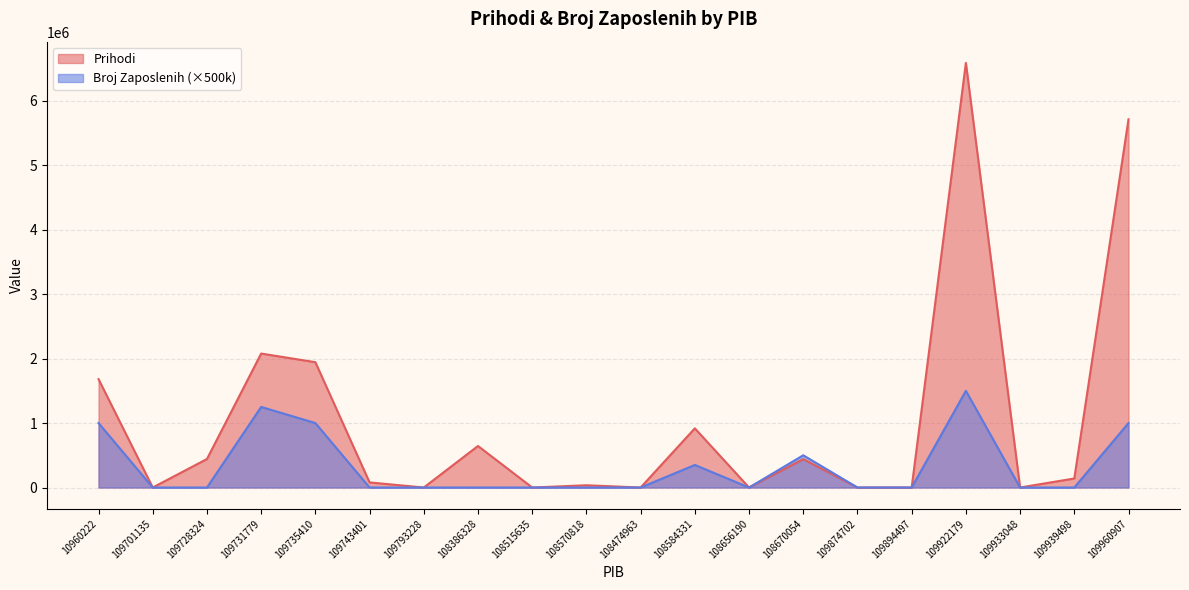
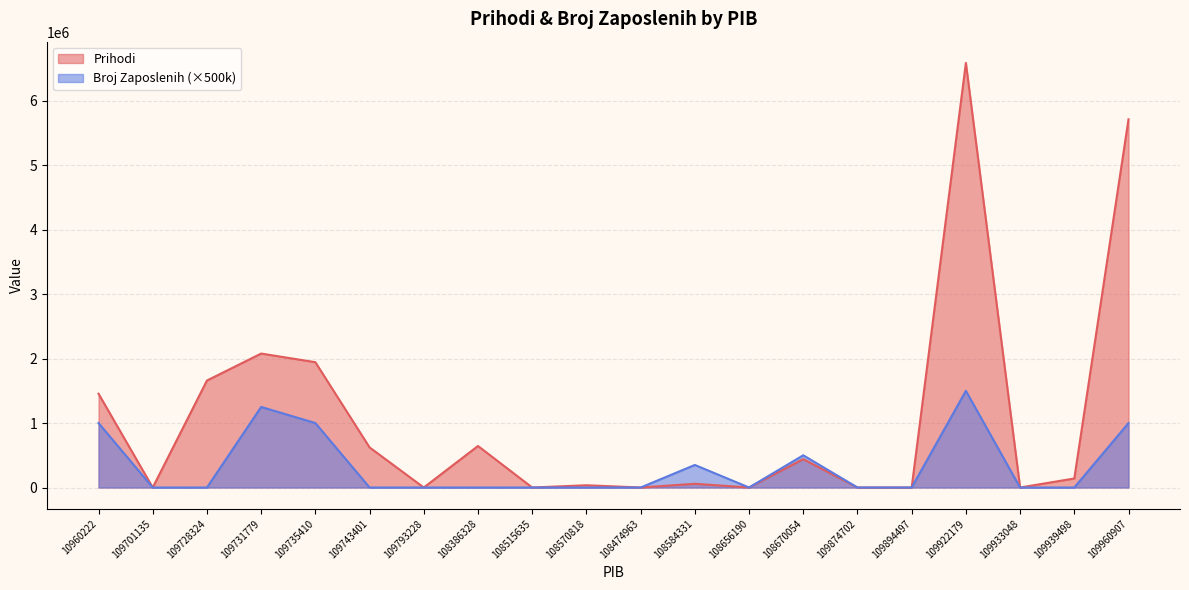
Prihodi, 10960222: 1700000 -> 1500000
Prihodi, 109728324: 400000 -> 1700000
Prihodi, 109743401: 100000 -> 600000
Prihodi, 108584331: 900000 -> 100000
